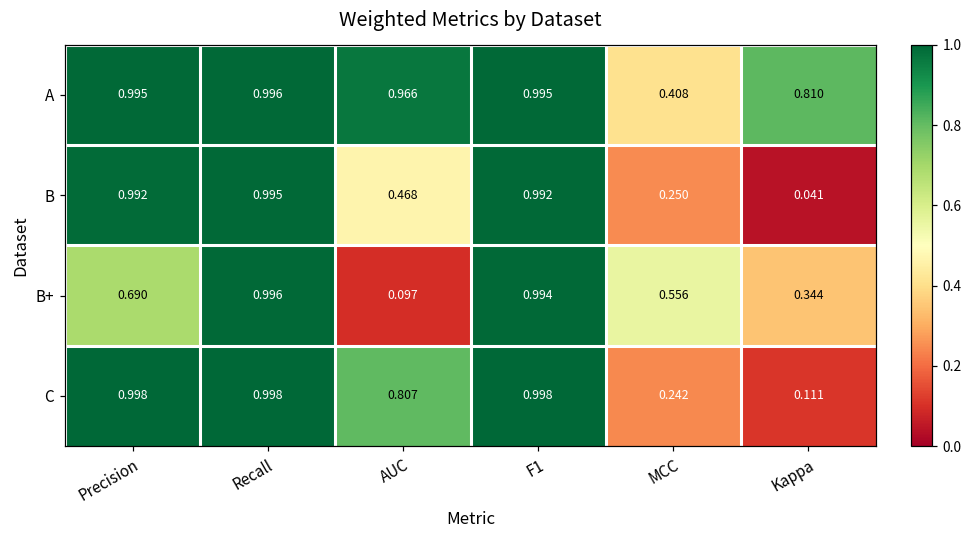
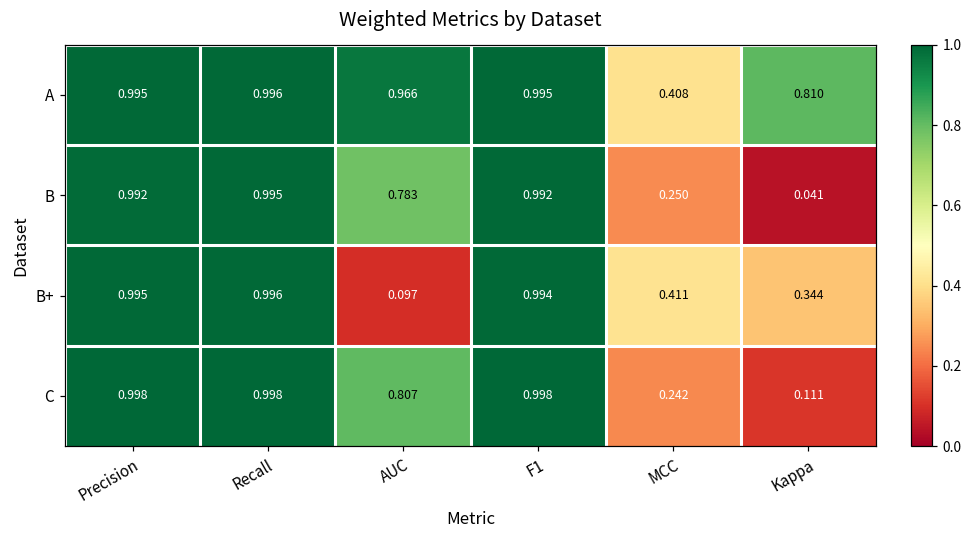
B, AUC: 0.468 -> 0.783
B+, Precision: 0.690 -> 0.995
B+, MCC: 0.556 -> 0.411
